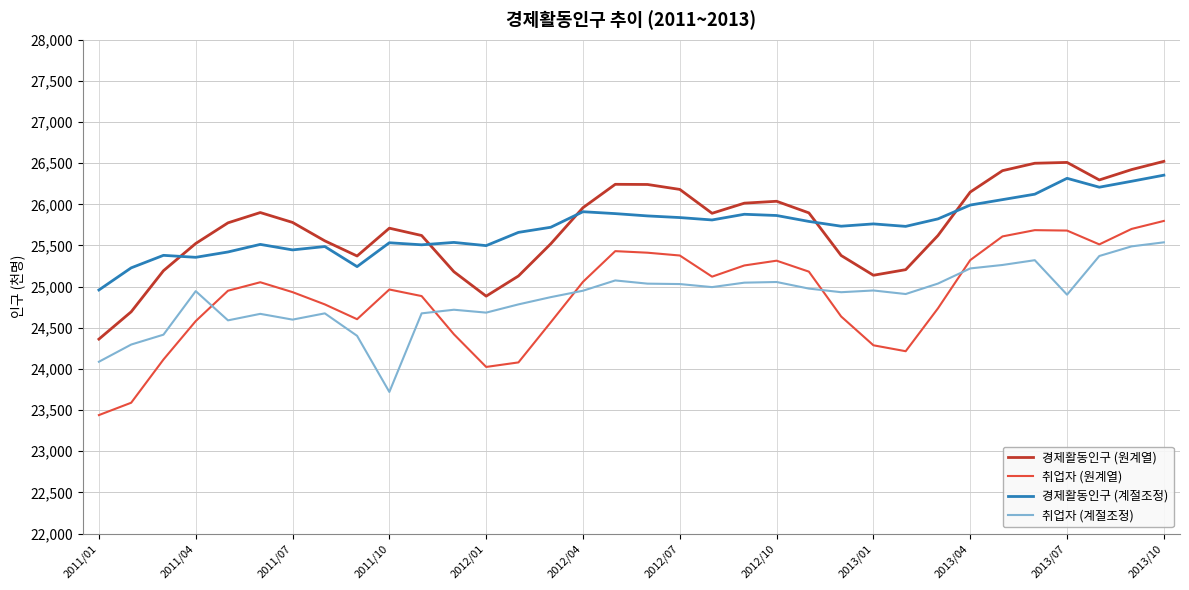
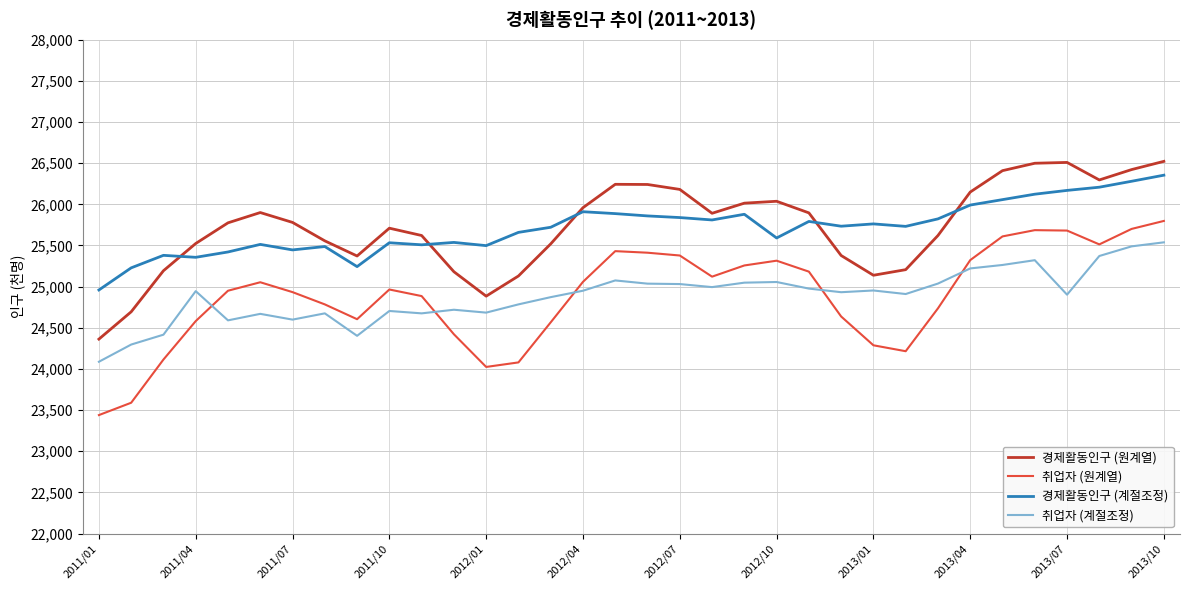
취업자 (계절조정), 2011/10: 23,700 -> 24,700
경제활동인구 (계절조정), 2012/10: 25,900 -> 25,600
경제활동인구 (계절조정), 2013/07: 26,300 -> 26,200
